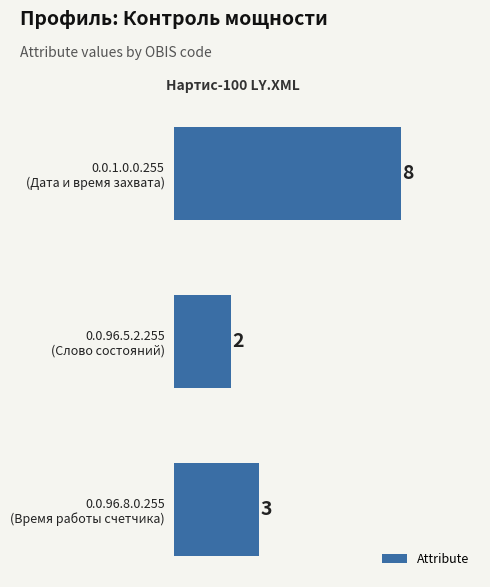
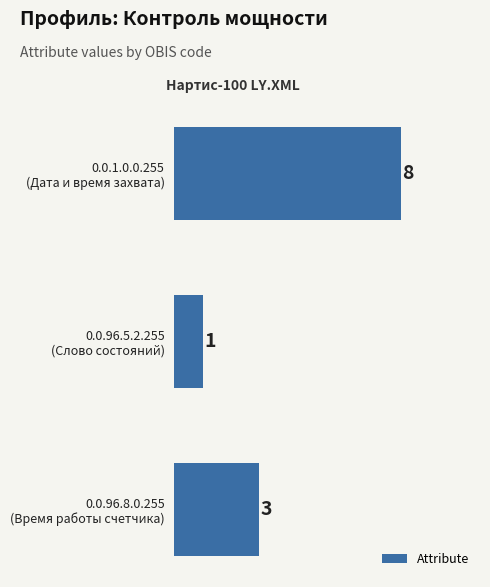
0.0.96.5.2.255 (Слово состояний): 2 -> 1
